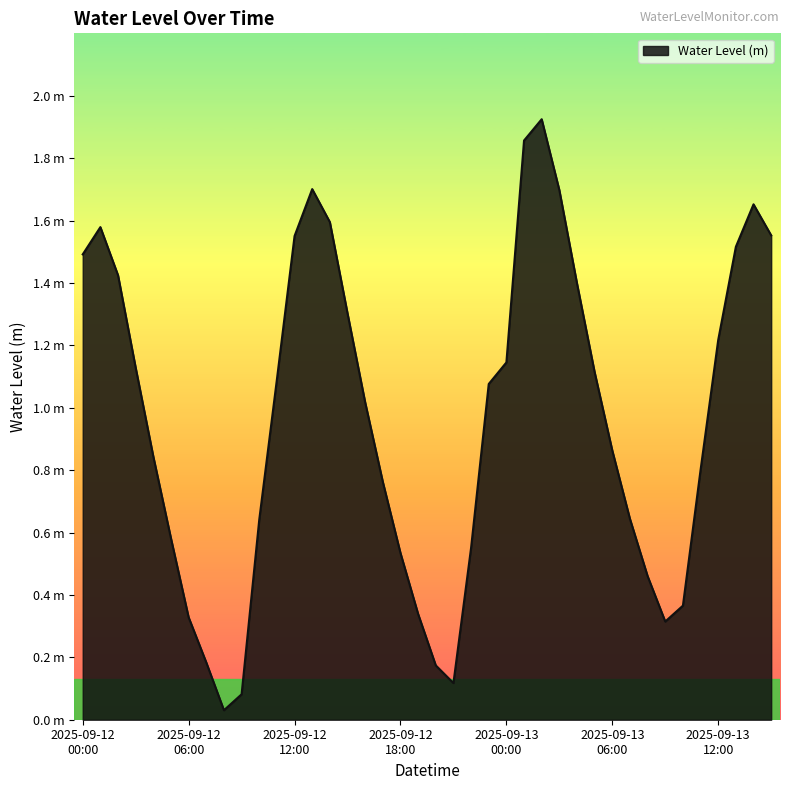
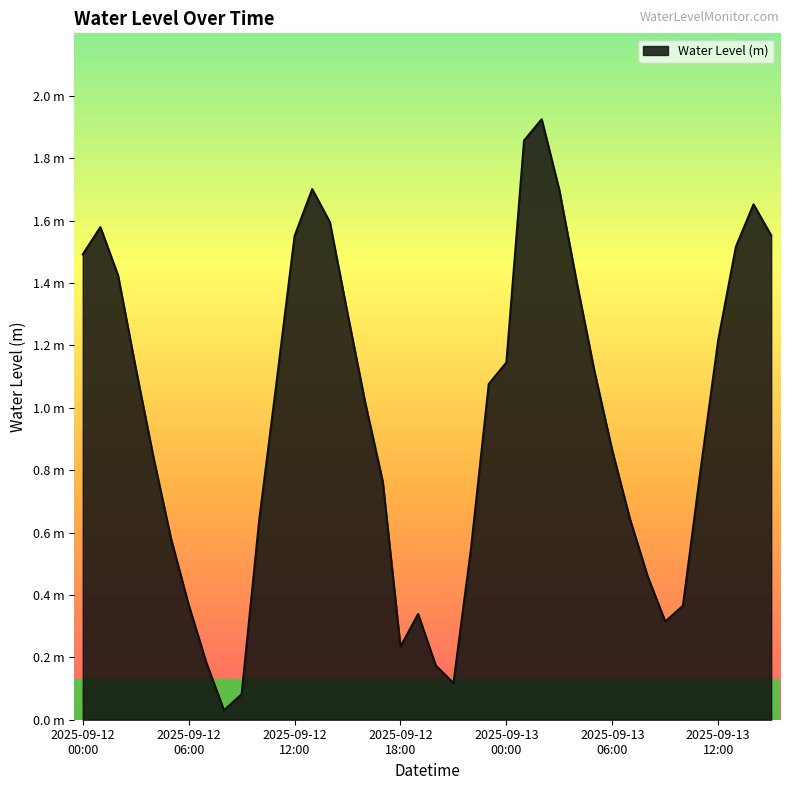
2025-09-12 06:00: 0.33 m -> 0.37 m
2025-09-12 18:00: 0.53 m -> 0.23 m
